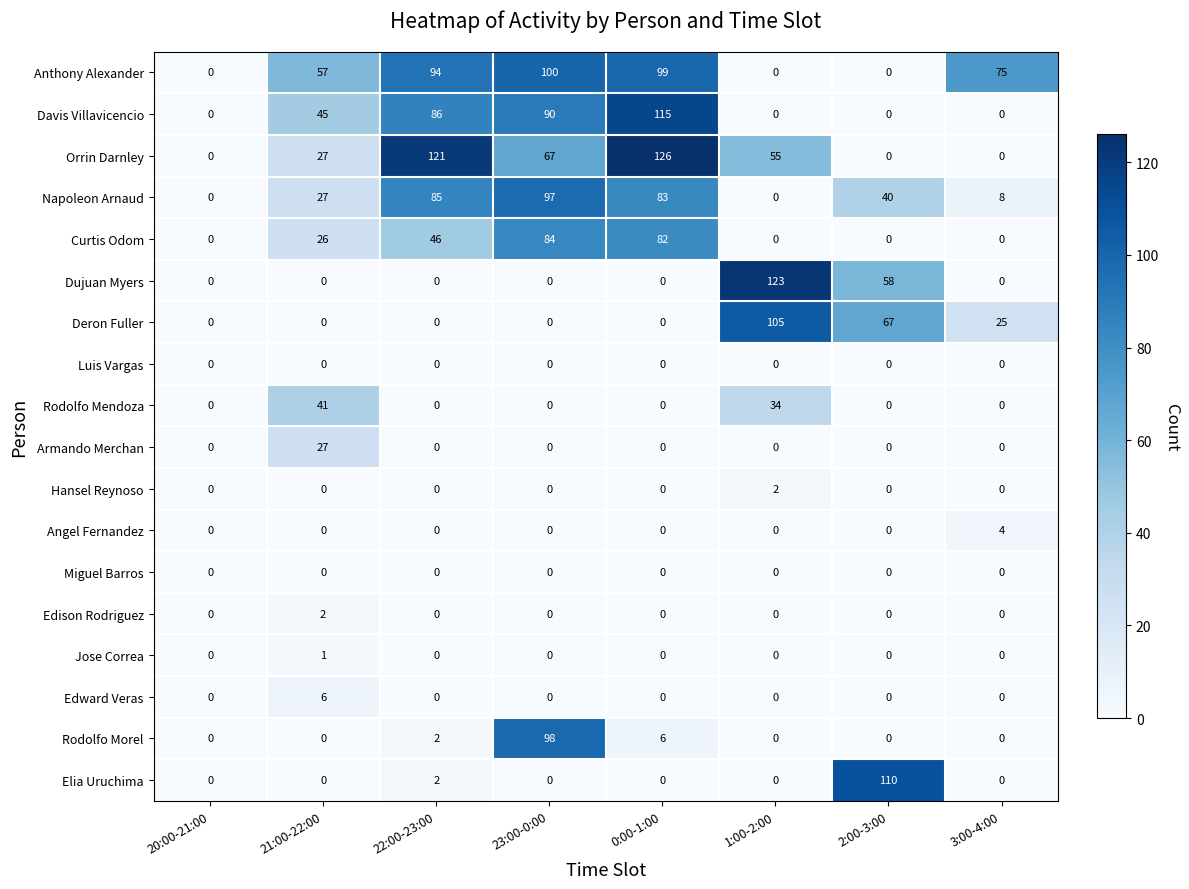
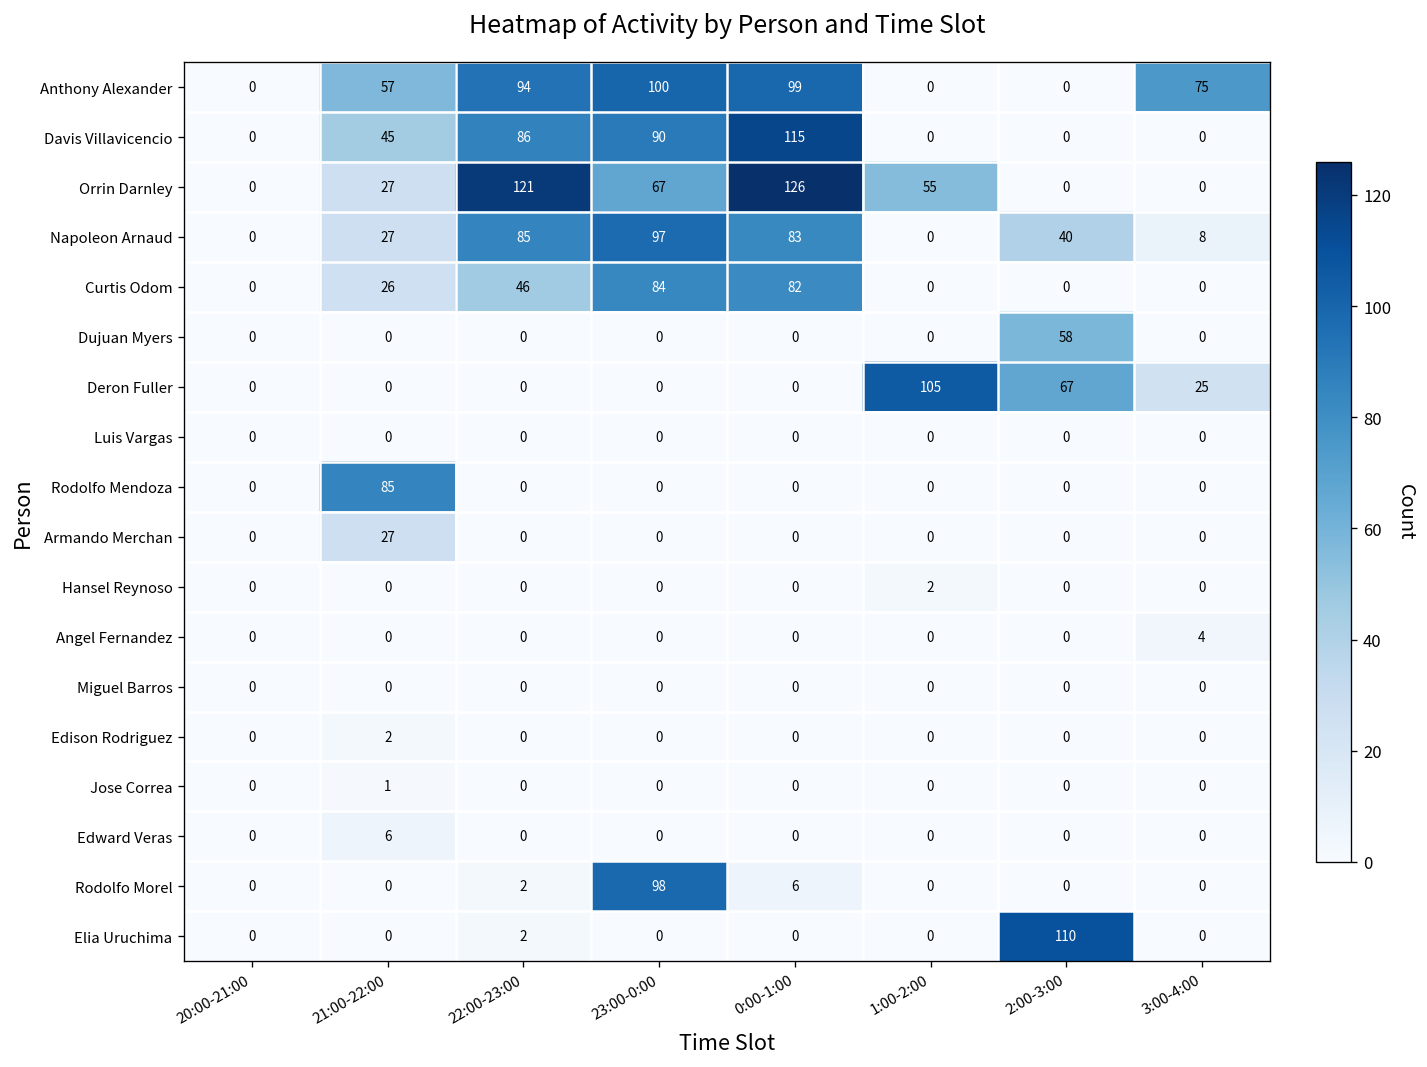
Dujuan Myers, 1:00-2:00: 123 -> 0
Rodolfo Mendoza, 21:00-22:00: 41 -> 85
Rodolfo Mendoza, 1:00-2:00: 34 -> 0
